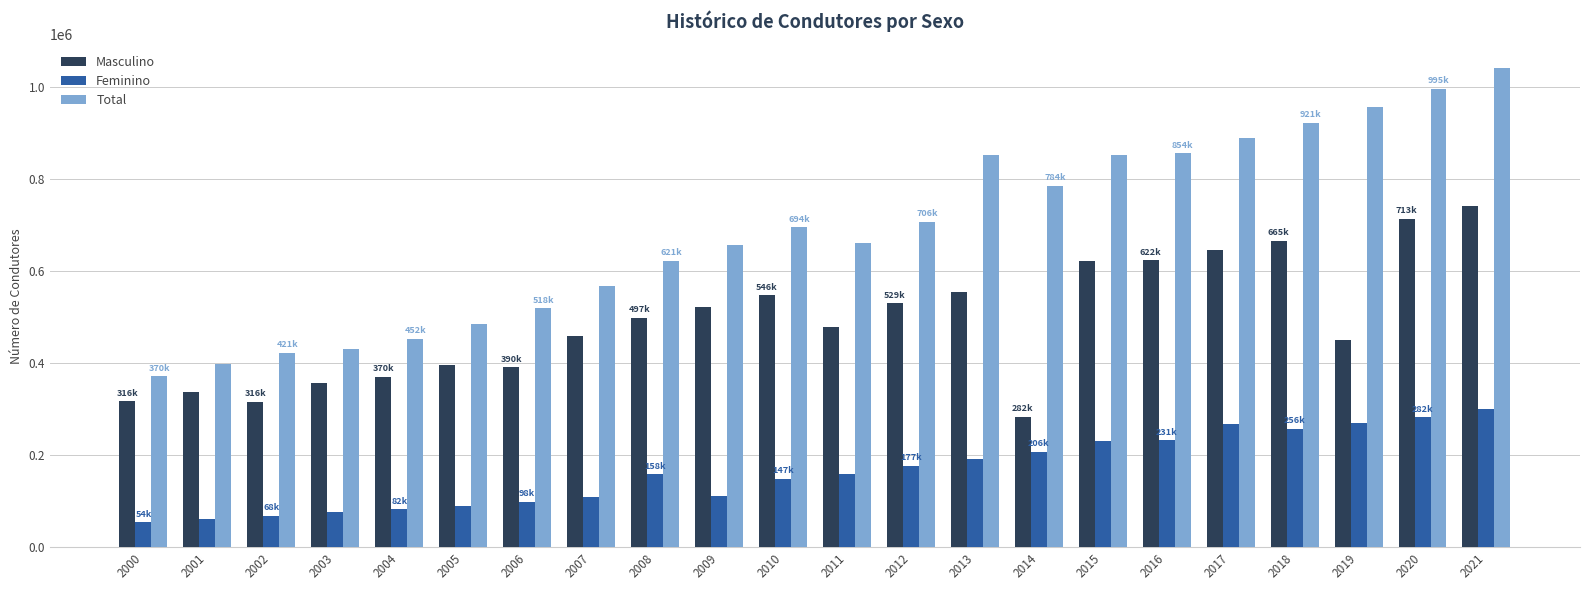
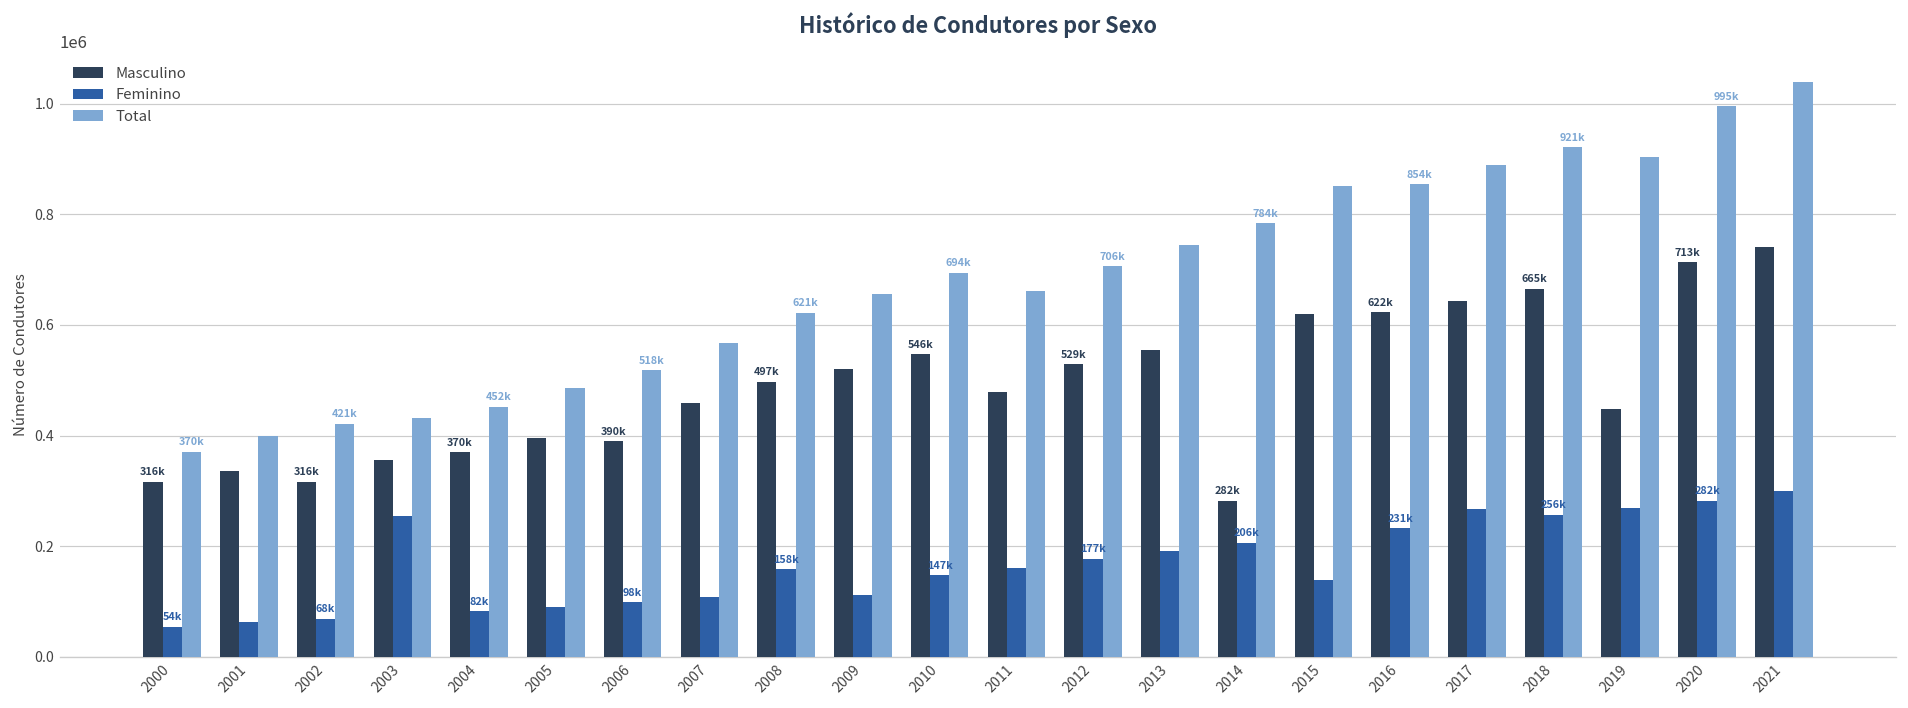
Feminino, 2003: 80000 -> 250000
Total, 2013: 850000 -> 750000
Feminino, 2015: 230000 -> 140000
Total, 2019: 960000 -> 900000
